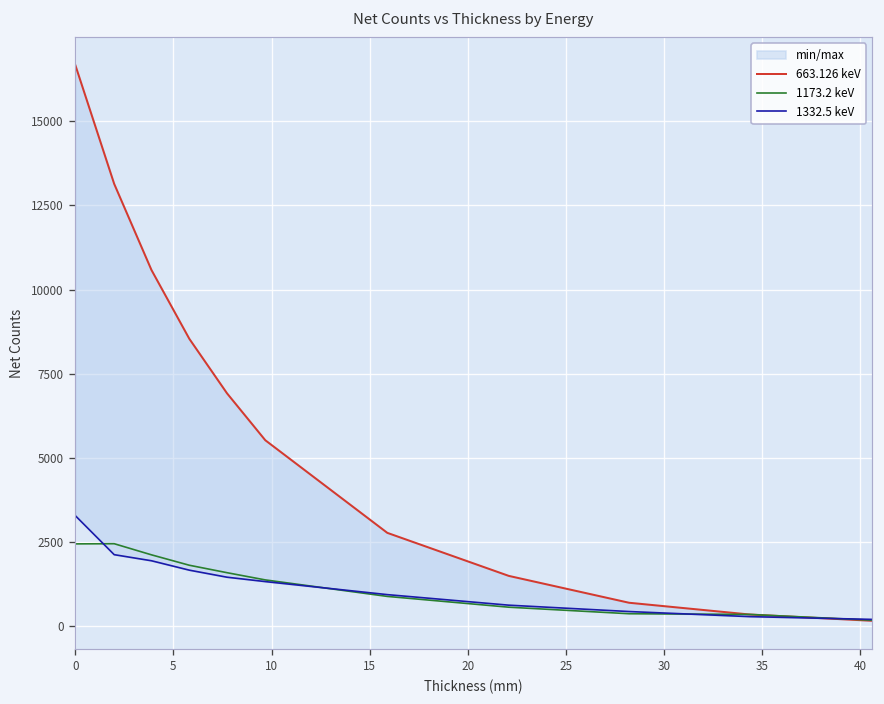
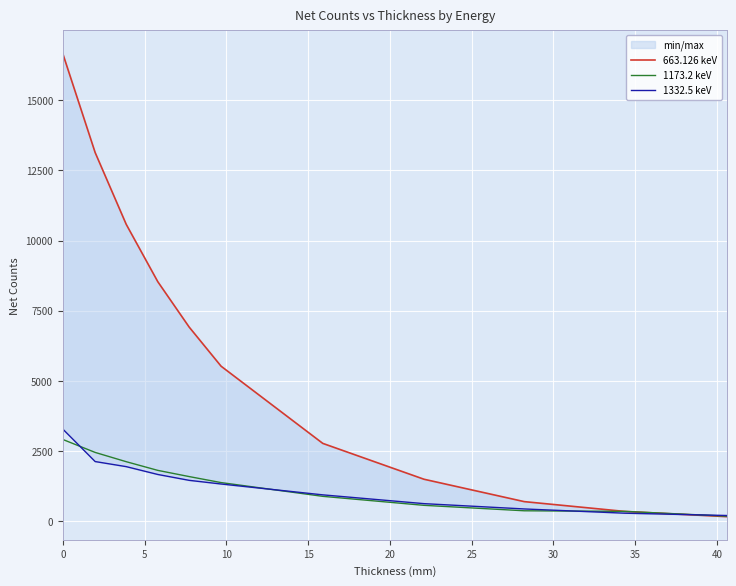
1173.2 keV, 0: 2500 -> 2900
